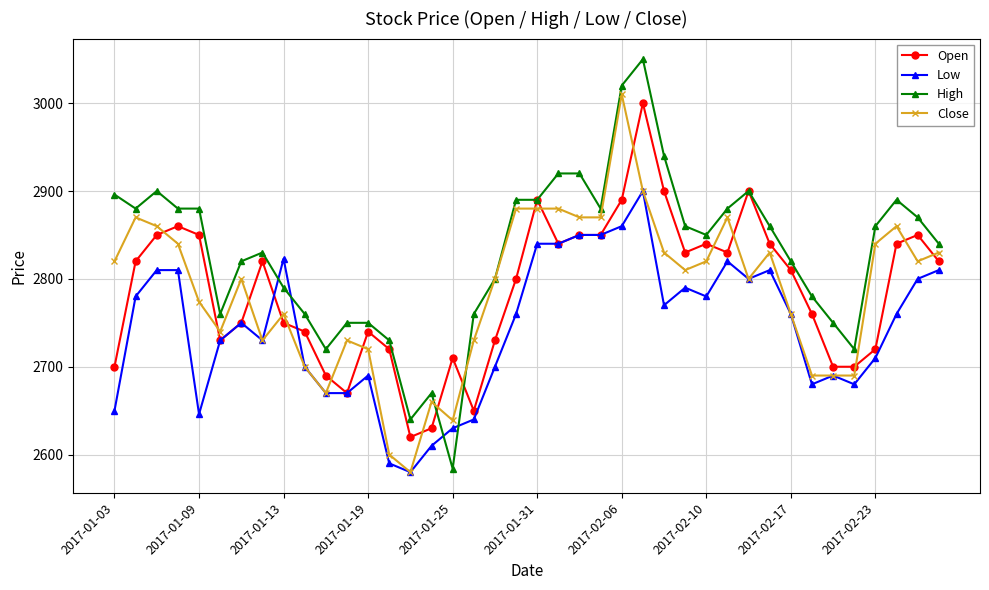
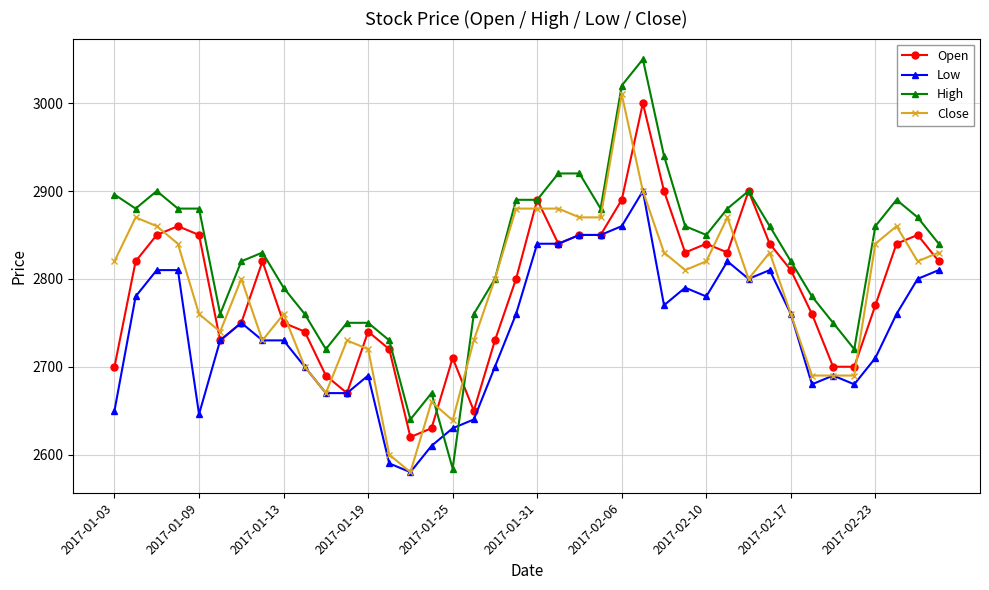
Close, 2017-01-09: 2770 -> 2760
Low, 2017-01-13: 2820 -> 2730
Open, 2017-02-23: 2720 -> 2770
